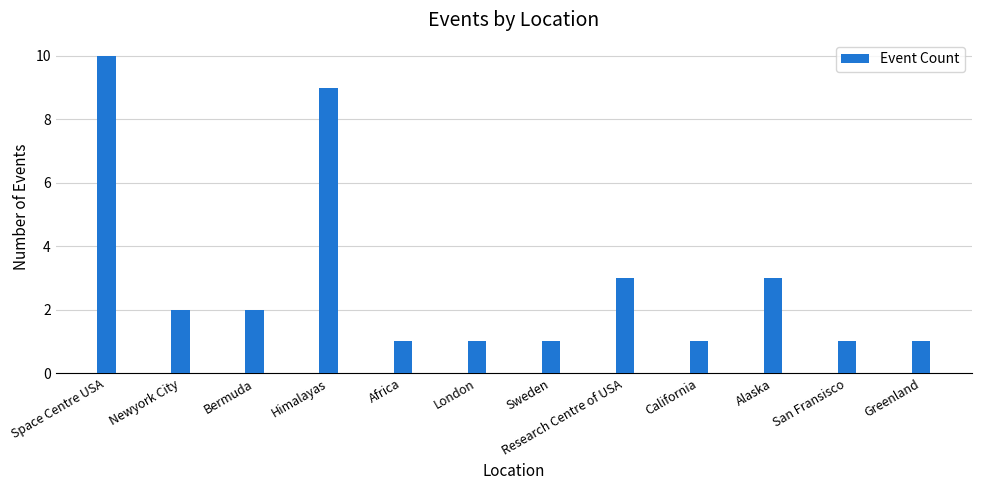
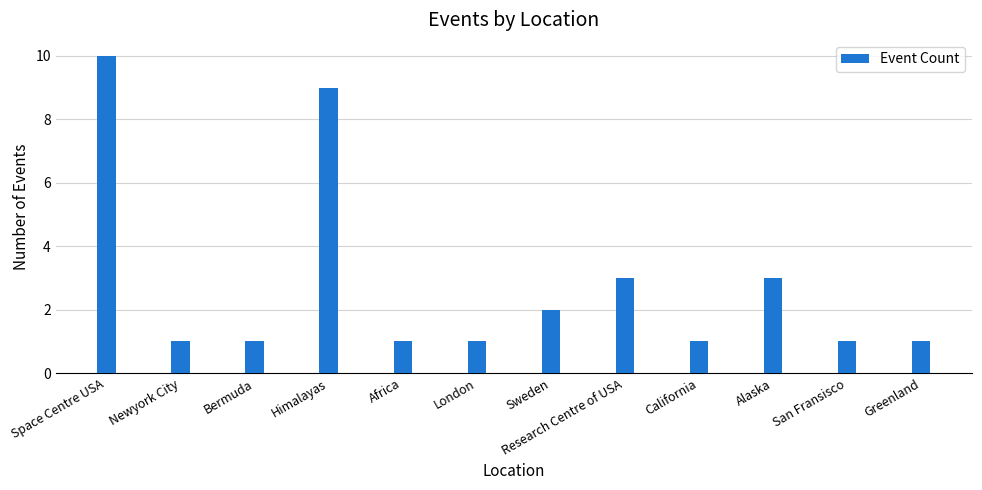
Newyork City: 2 -> 1
Bermuda: 2 -> 1
Sweden: 1 -> 2
